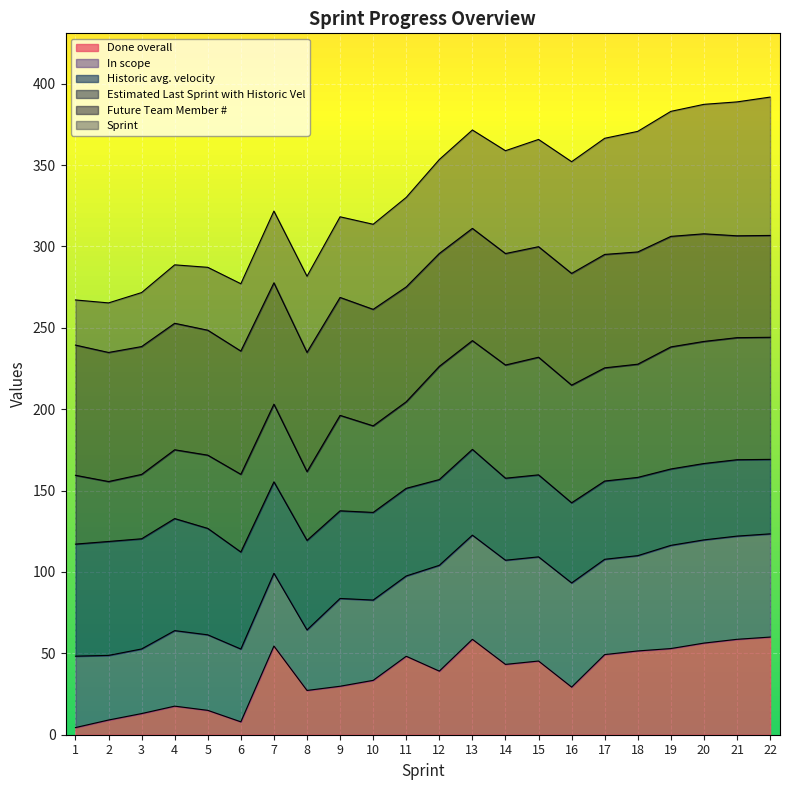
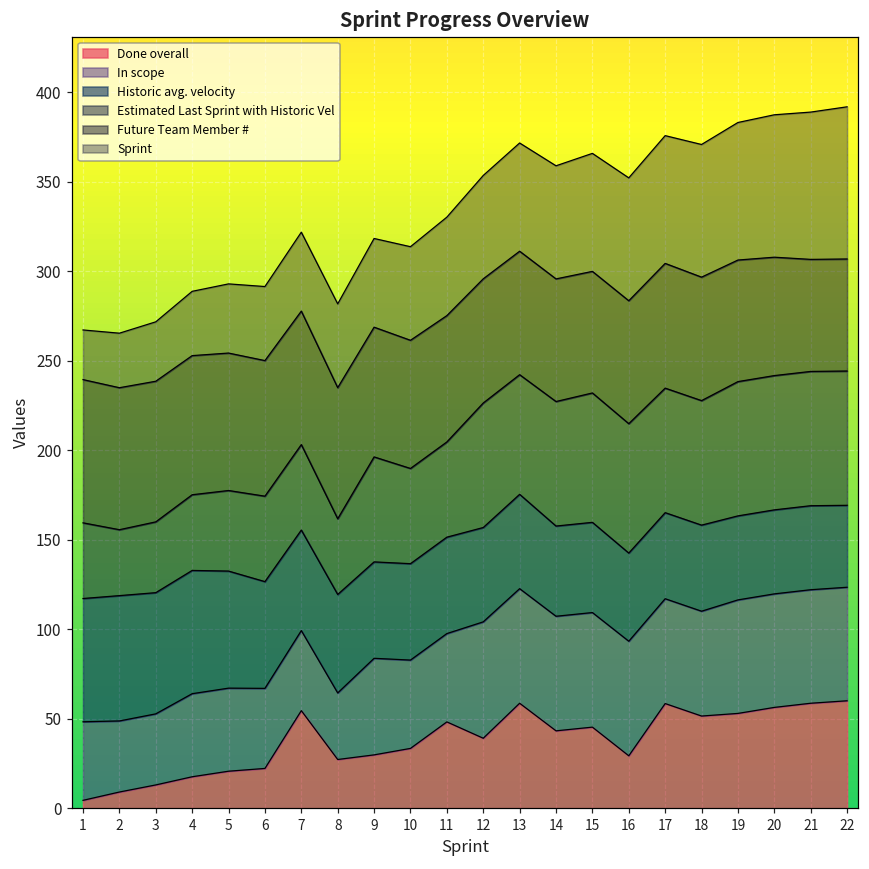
Done overall, 5: 15 -> 21
Done overall, 6: 8 -> 22
Done overall, 17: 49 -> 58
